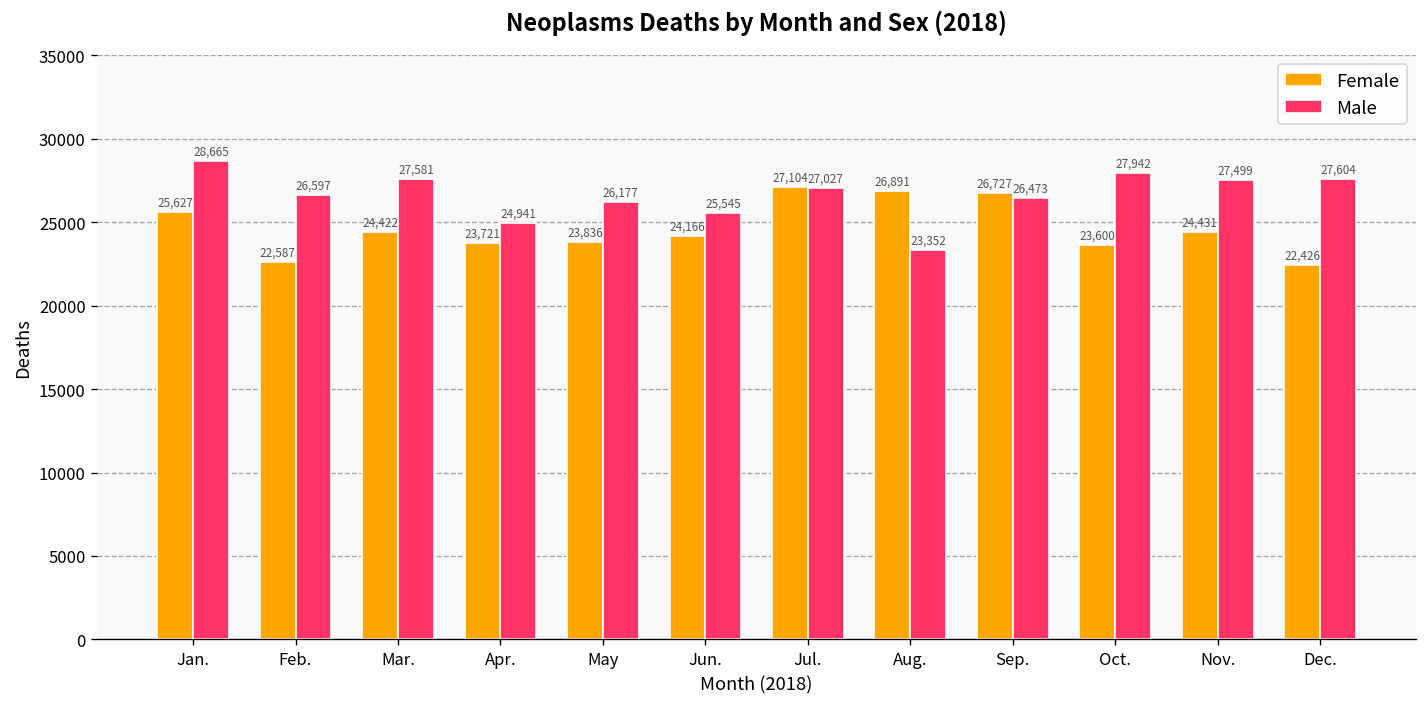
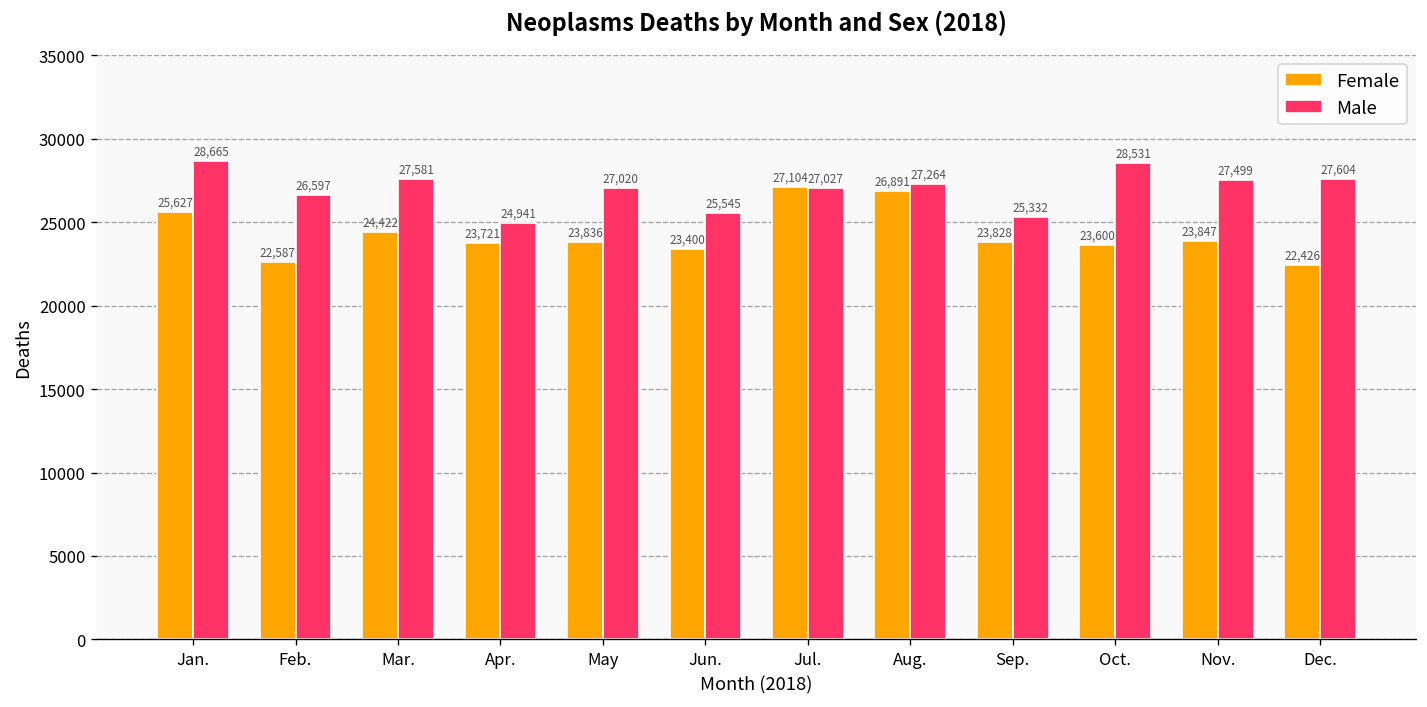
Male, May: 26,177 -> 27,020
Female, Jun.: 24,166 -> 23,400
Male, Aug.: 23,352 -> 27,264
Female, Sep.: 26,727 -> 23,828
Male, Sep.: 26,473 -> 25,332
Male, Oct.: 27,942 -> 28,531
Female, Nov.: 24,431 -> 23,847
